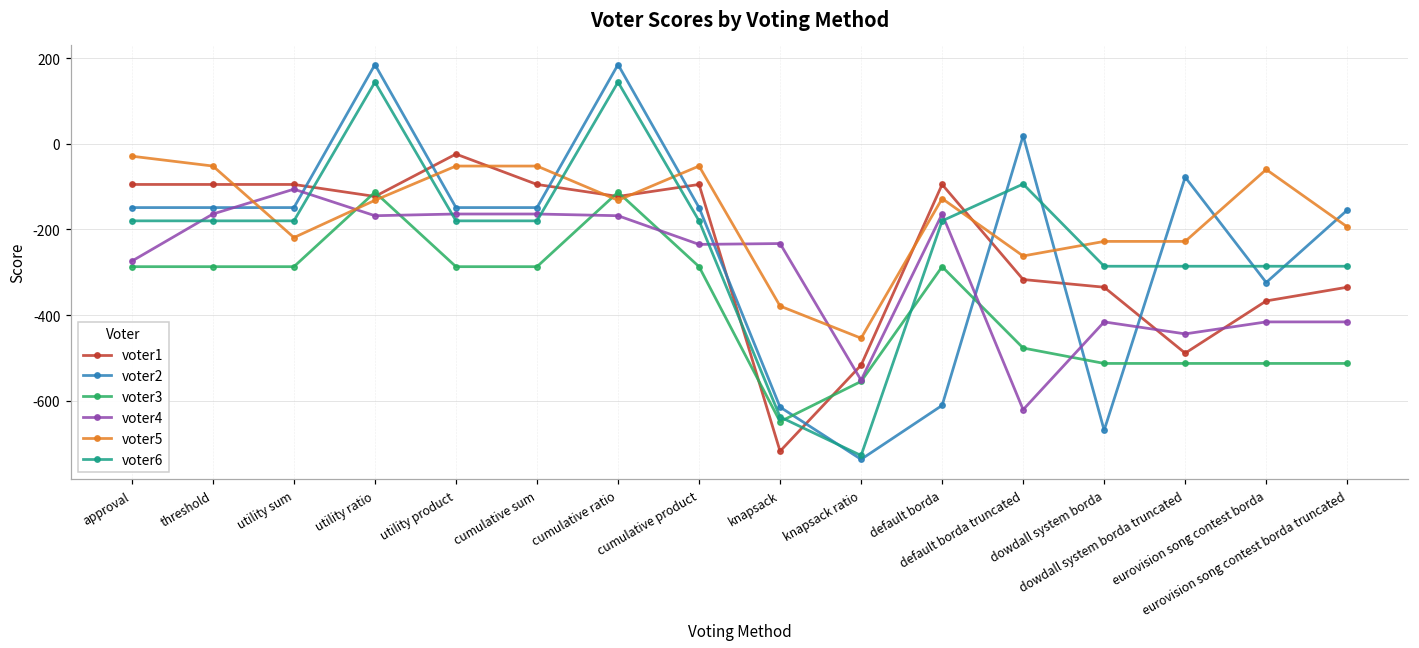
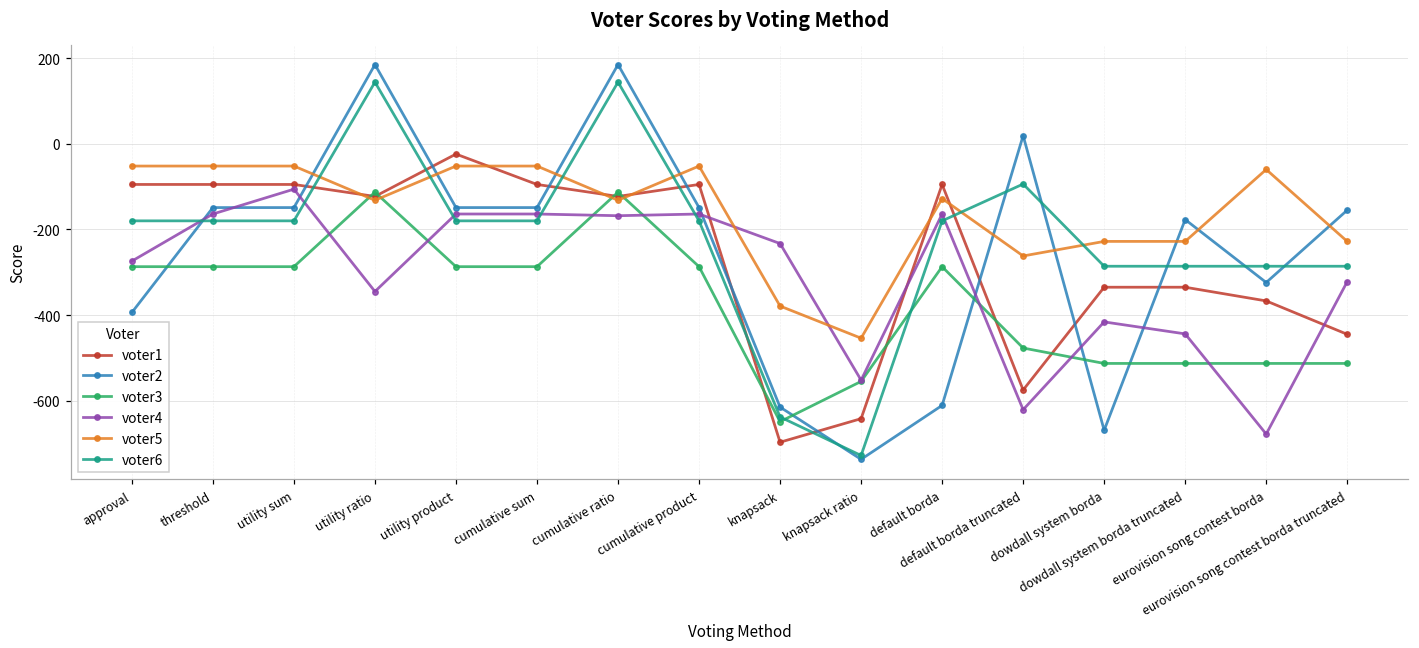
voter2, approval: -150 -> -390
voter5, approval: -30 -> -50
voter5, utility sum: -220 -> -50
voter4, utility ratio: -170 -> -350
voter4, cumulative product: -240 -> -160
voter1, knapsack: -720 -> -700
voter1, knapsack ratio: -520 -> -640
voter1, default borda truncated: -320 -> -580
voter1, dowdall system borda truncated: -490 -> -340
voter2, dowdall system borda truncated: -80 -> -180
voter4, eurovision song contest borda: -420 -> -680
voter1, eurovision song contest borda truncated: -340 -> -450
voter4, eurovision song contest borda truncated: -420 -> -320
voter5, eurovision song contest borda truncated: -190 -> -230
